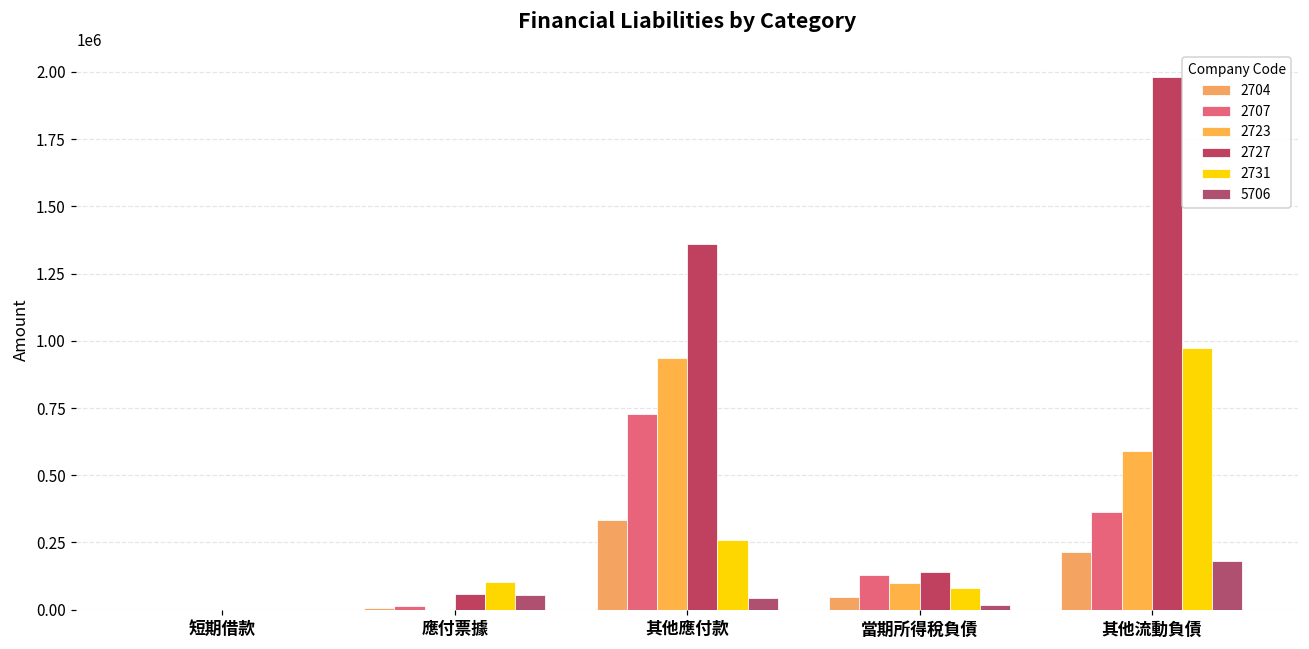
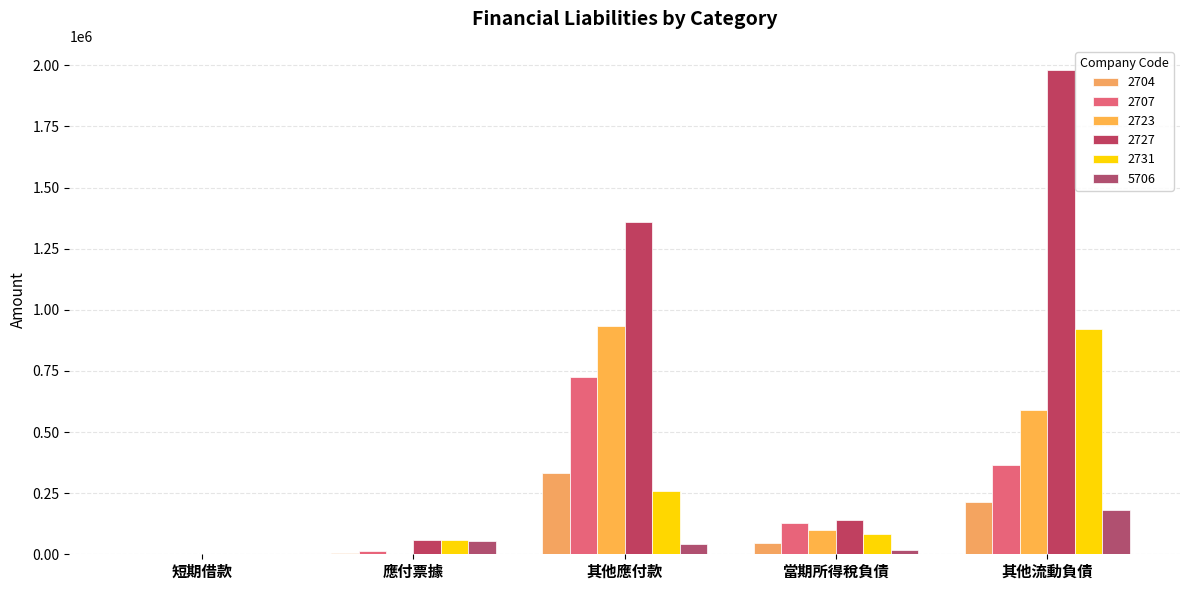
2731, 應付票據: 100000 -> 60000
2731, 其他流動負債: 970000 -> 920000
